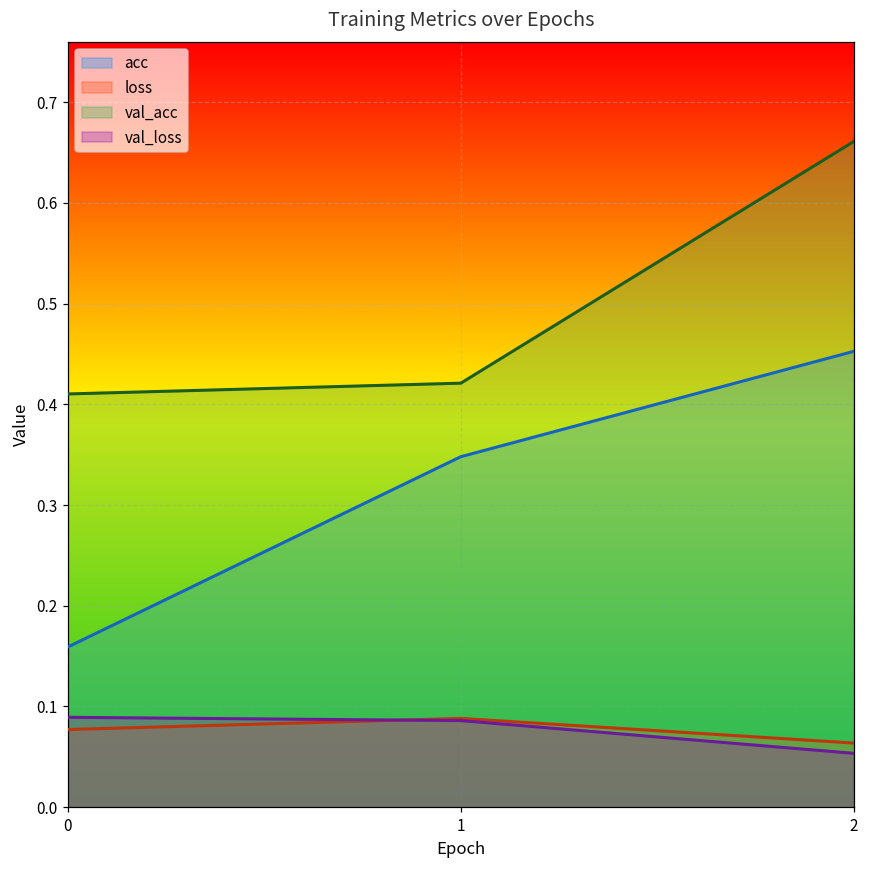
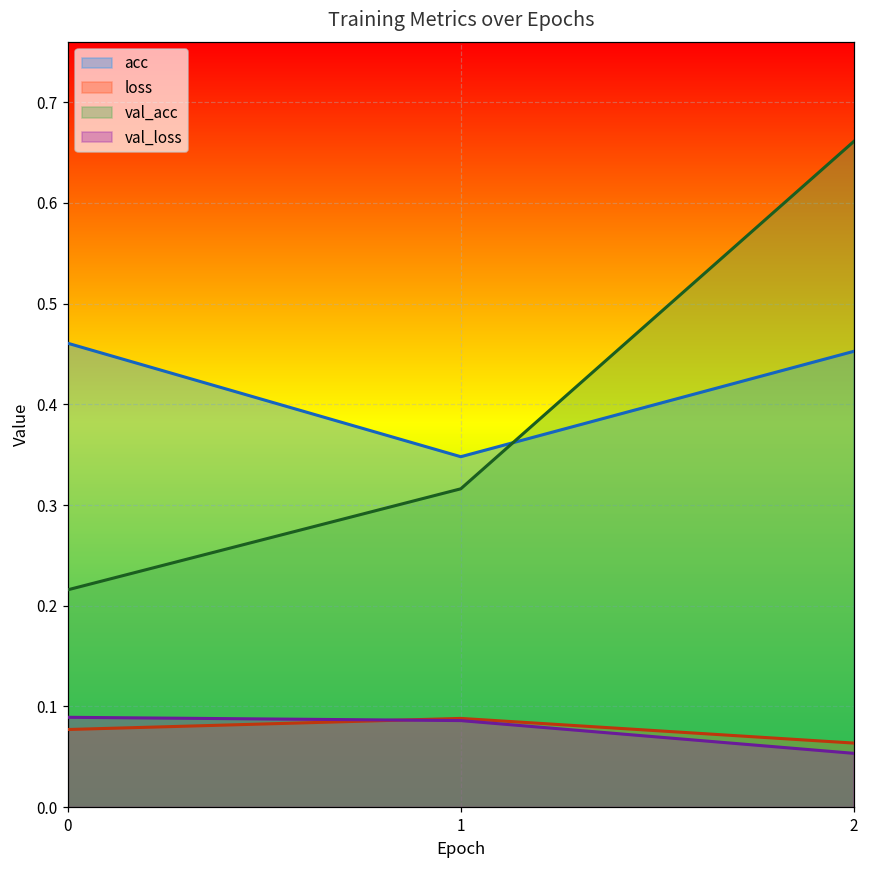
acc, 0: 0.16 -> 0.46
val_acc, 0: 0.41 -> 0.22
val_acc, 1: 0.42 -> 0.32
